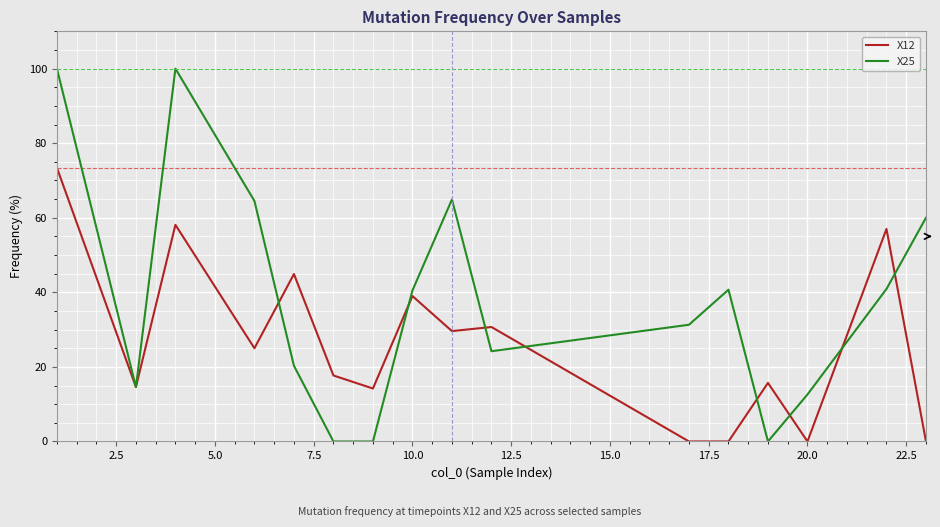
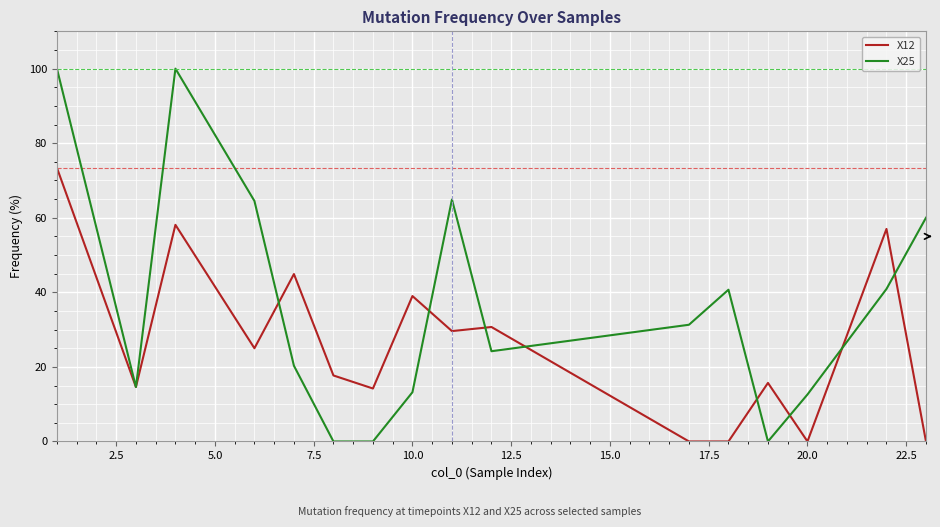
X25, 10.0: 41 -> 13
